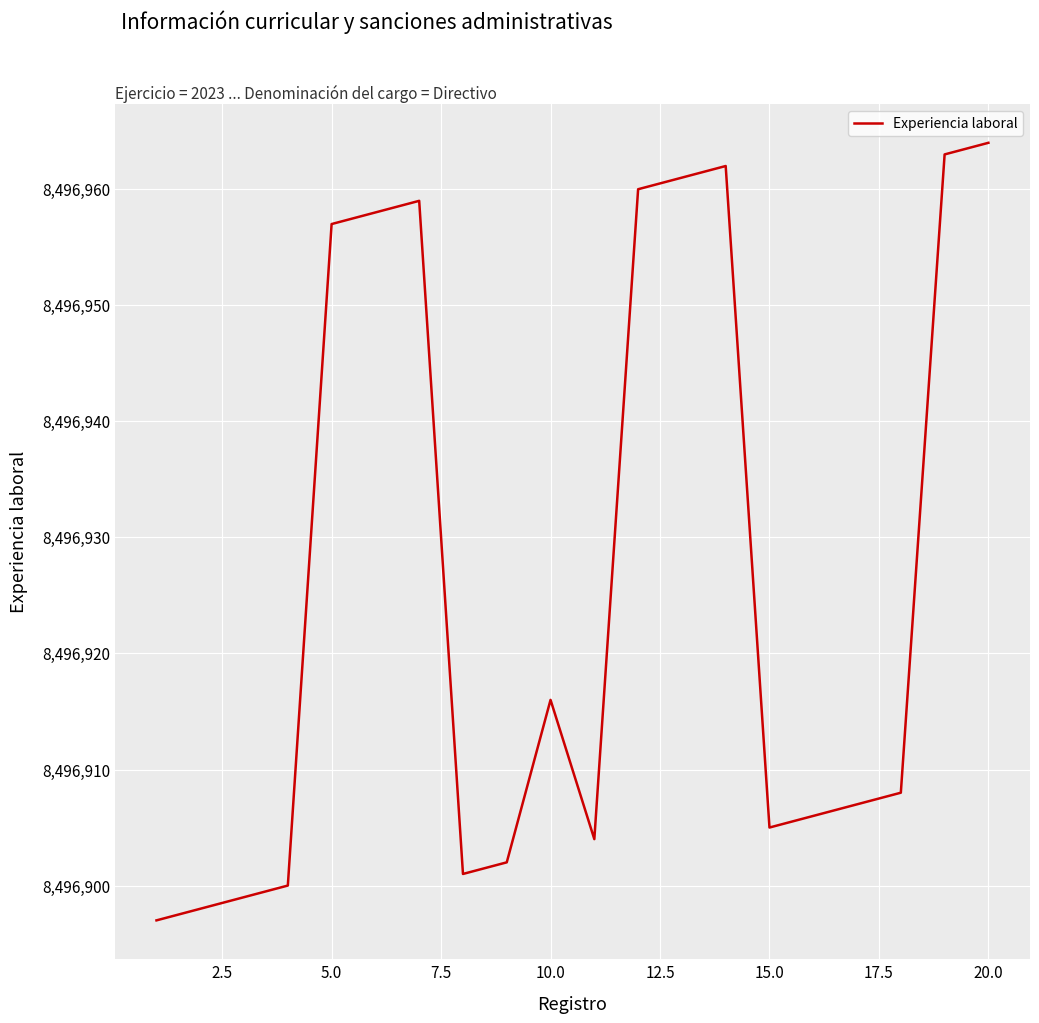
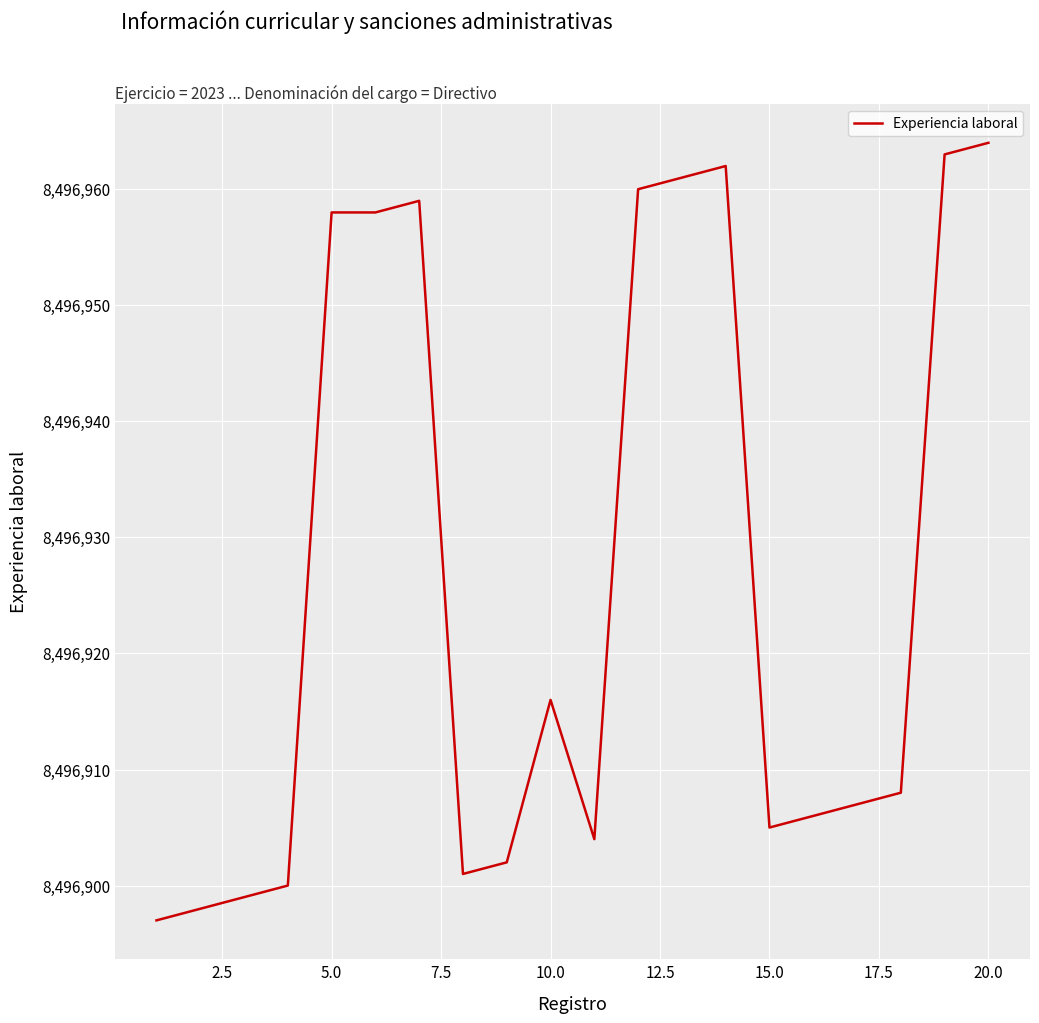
5.0: 8,496,957 -> 8,496,958
